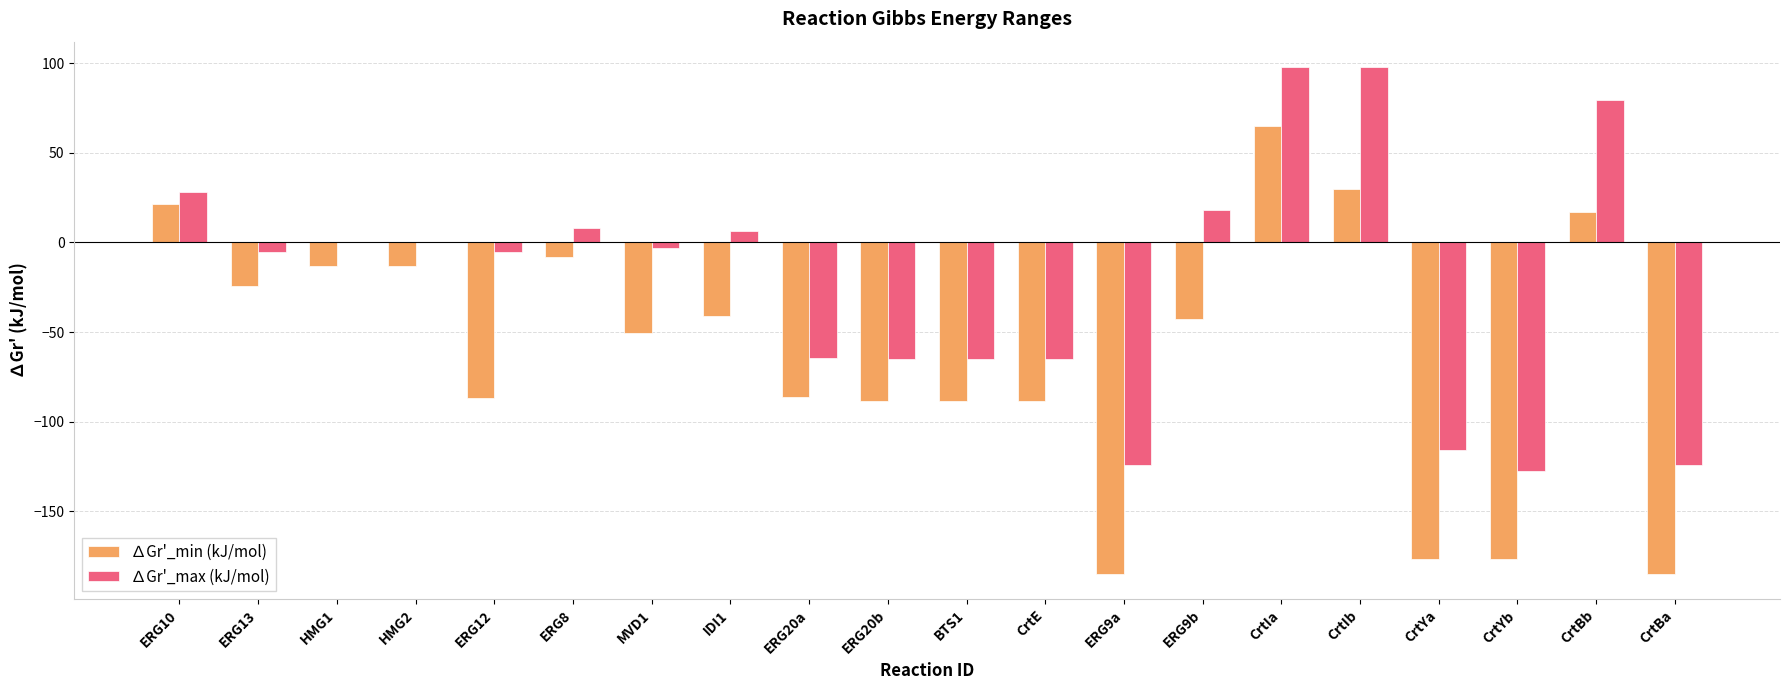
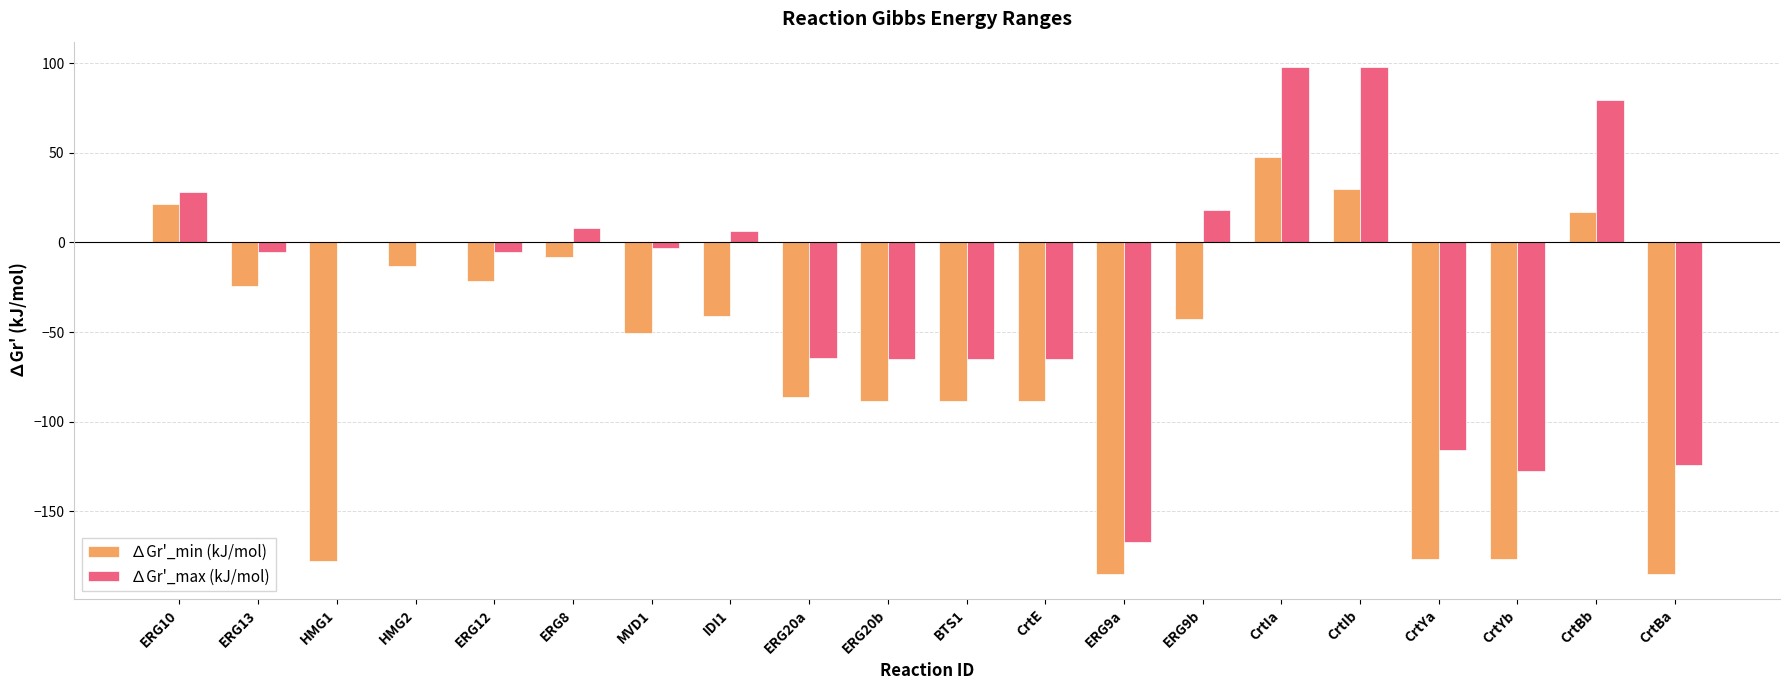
∆Gr'_min (kJ/mol), HMG1: -13 -> -178
∆Gr'_min (kJ/mol), ERG12: -87 -> -22
∆Gr'_max (kJ/mol), ERG9a: -124 -> -168
∆Gr'_min (kJ/mol), CrtIa: 65 -> 48
